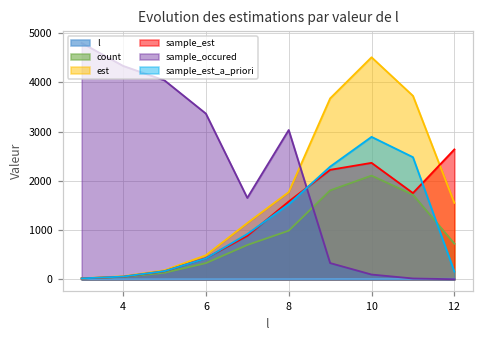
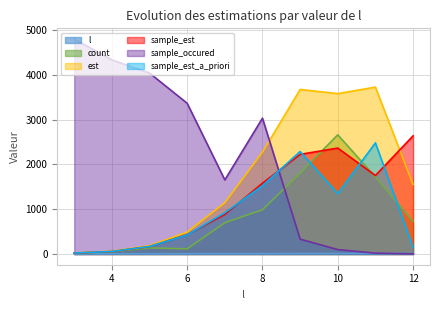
count, 6: 300 -> 100
est, 8: 1800 -> 2300
count, 10: 2100 -> 2700
est, 10: 4500 -> 3600
sample_est_a_priori, 10: 2900 -> 1300
